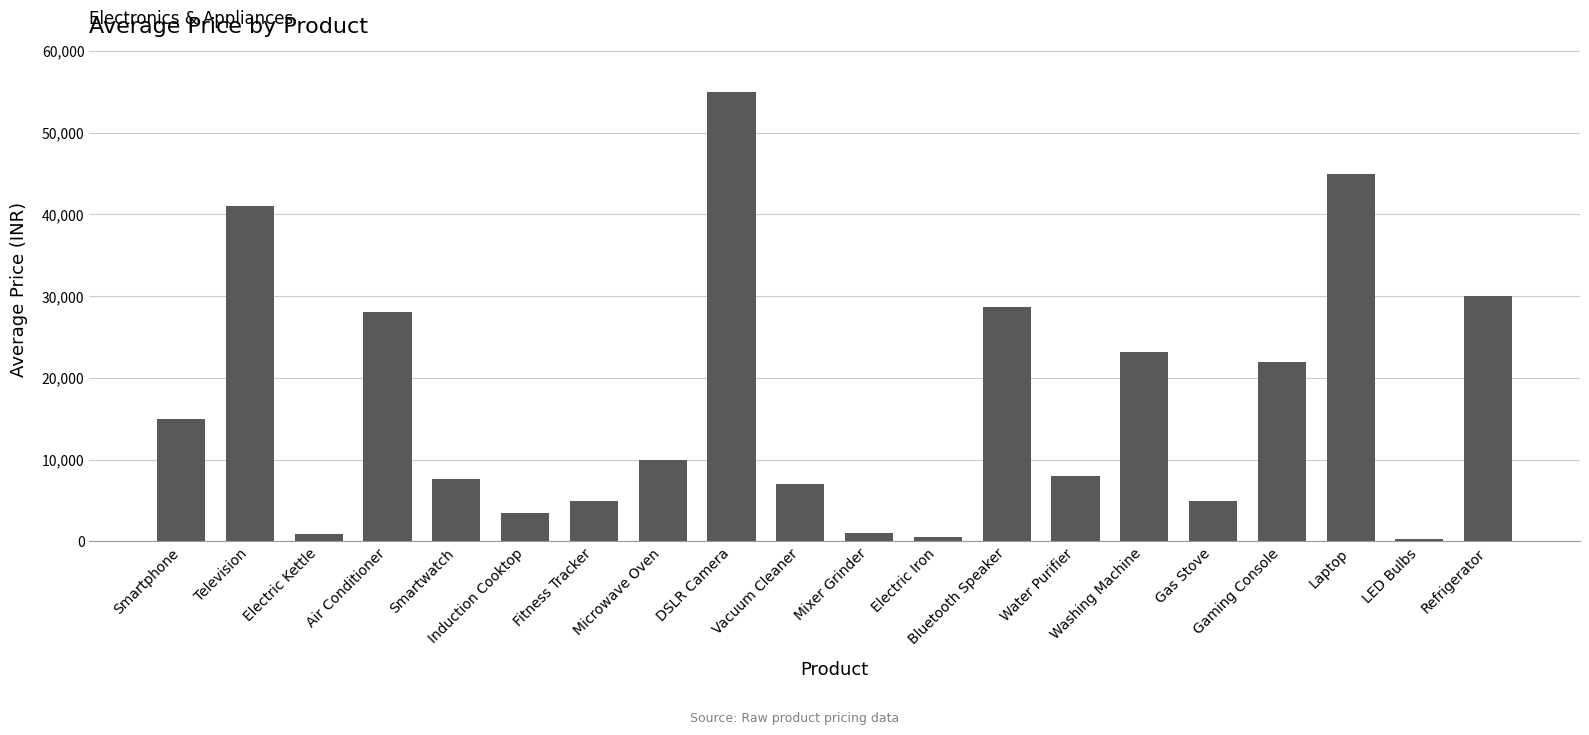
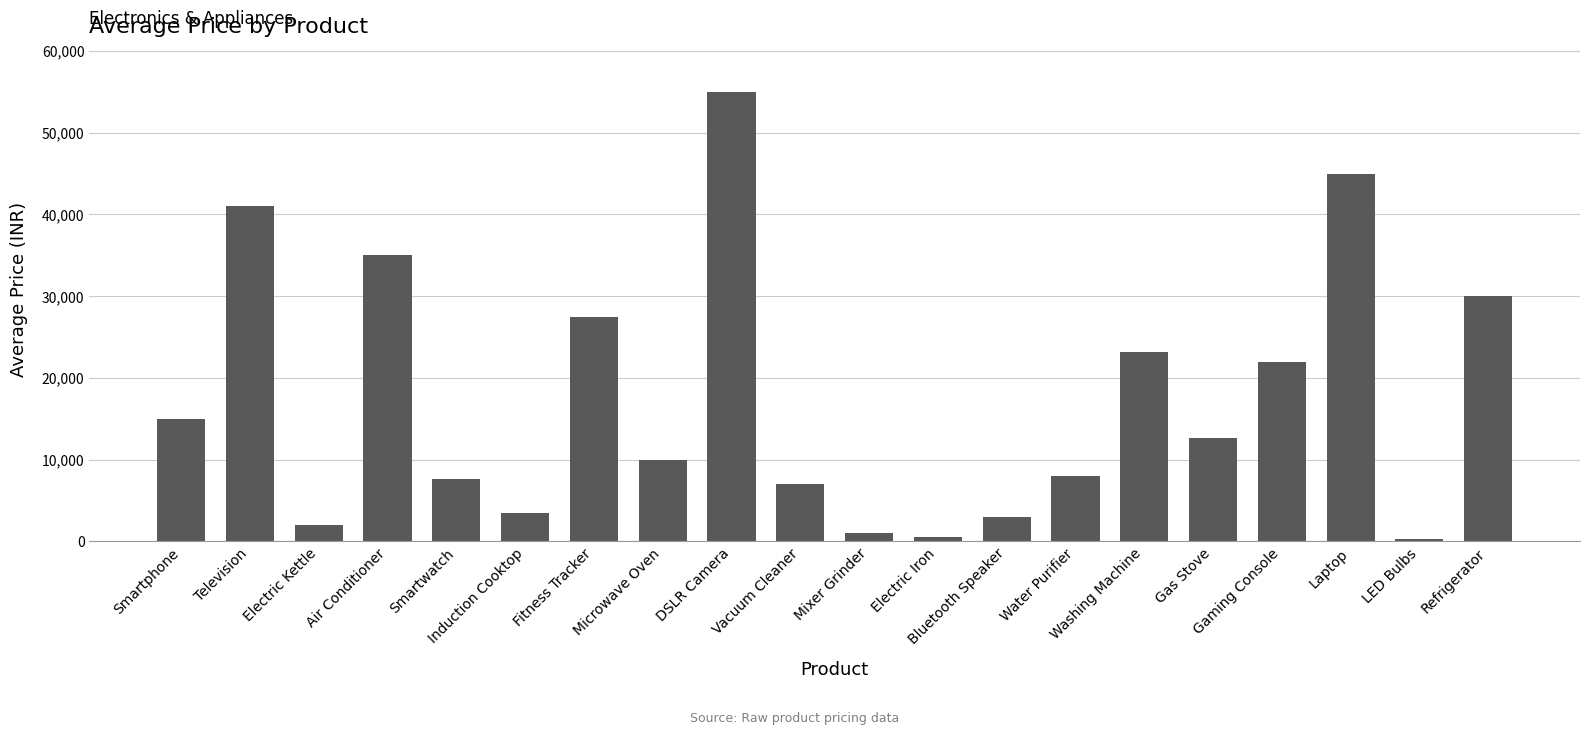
Electric Kettle: 1,000 -> 2,000
Air Conditioner: 28,000 -> 35,000
Fitness Tracker: 5,000 -> 27,000
Bluetooth Speaker: 29,000 -> 3,000
Gas Stove: 5,000 -> 13,000
